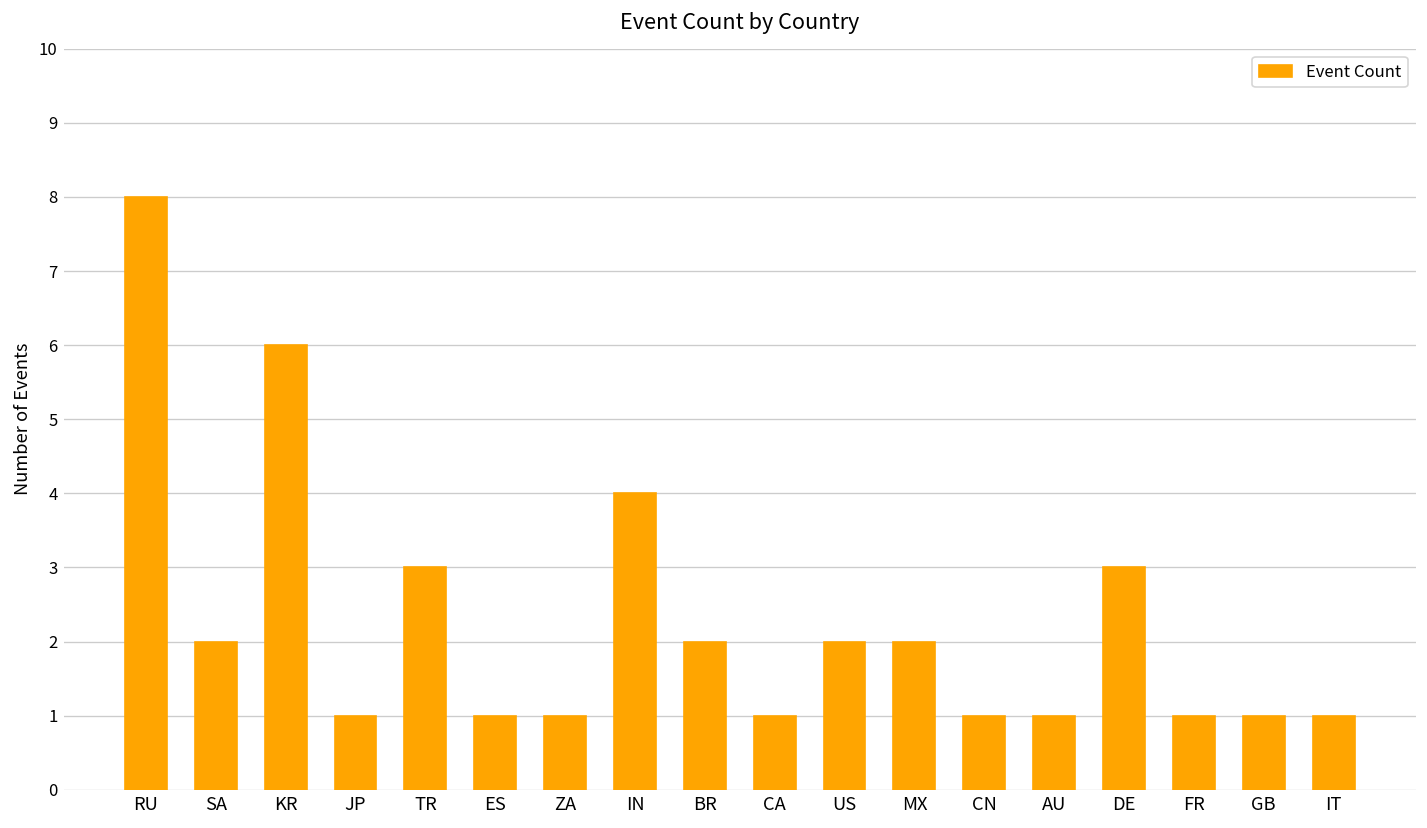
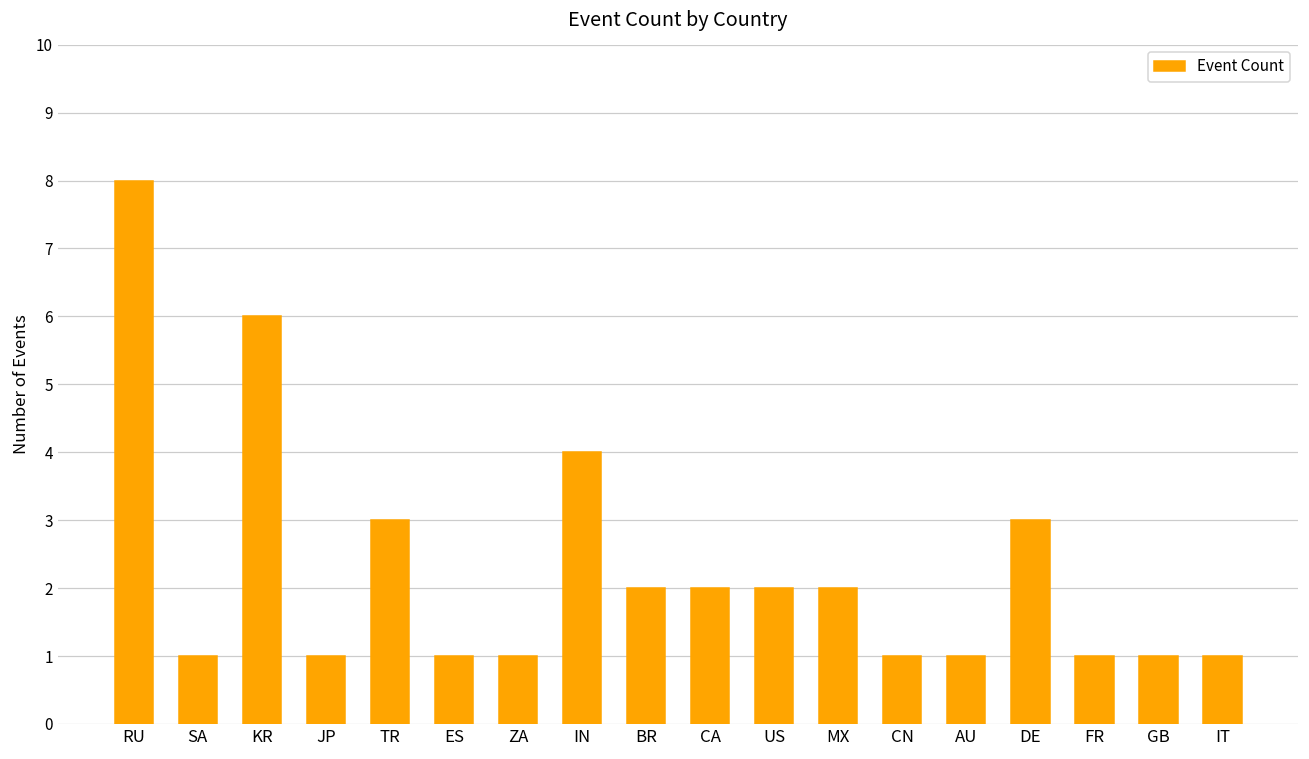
SA: 2 -> 1
CA: 1 -> 2
